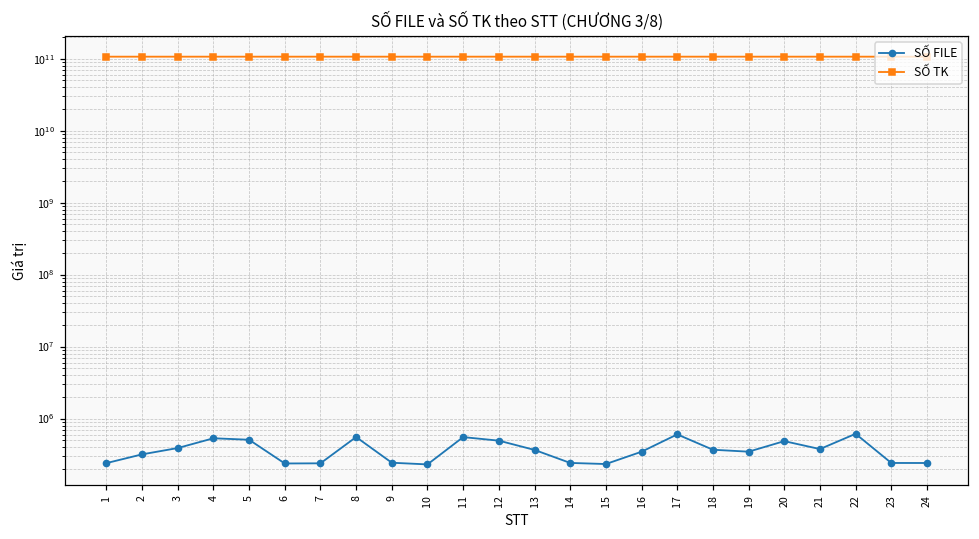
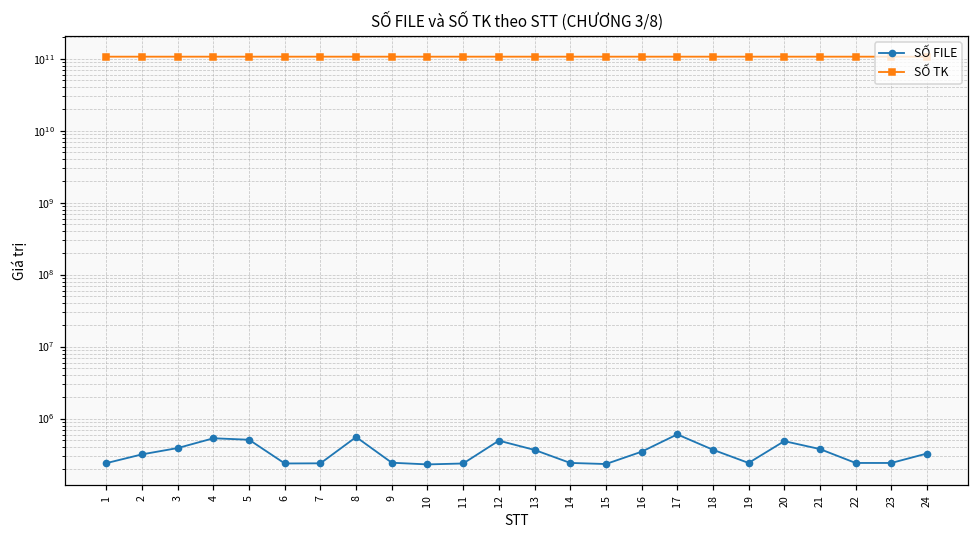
SỐ FILE, 11: 600000 -> 240000
SỐ FILE, 19: 300000 -> 240000
SỐ FILE, 22: 600000 -> 240000
SỐ FILE, 24: 240000 -> 300000
